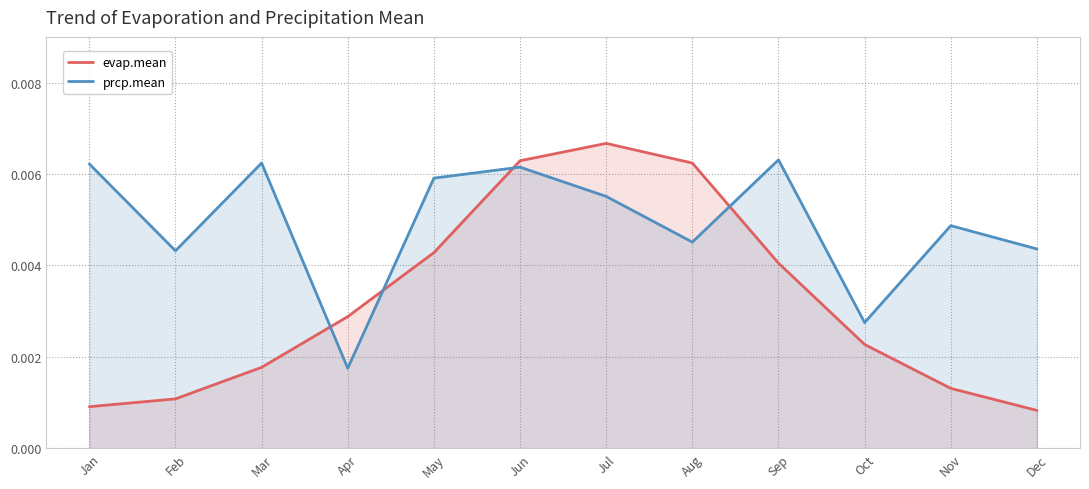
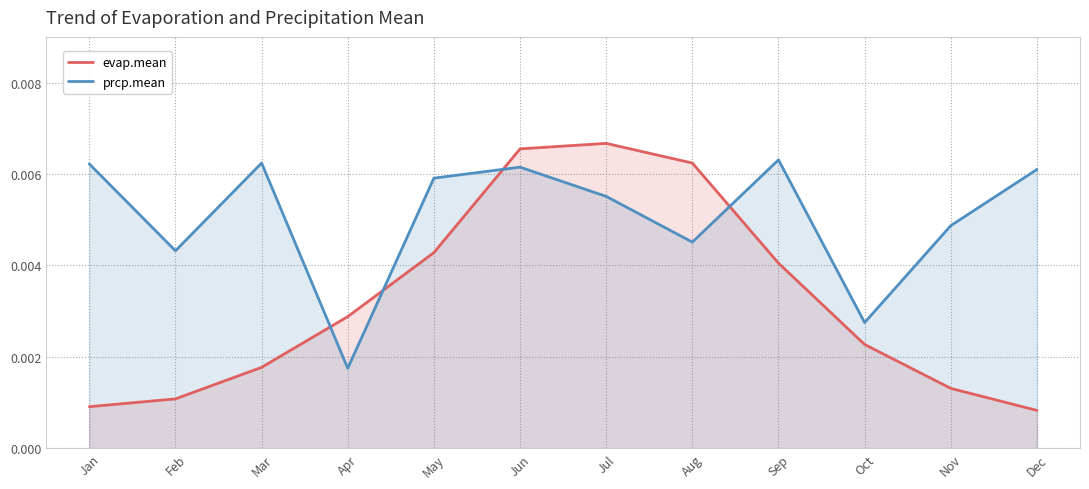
evap.mean, Jun: 0.0063 -> 0.0066
prcp.mean, Dec: 0.0044 -> 0.0061
